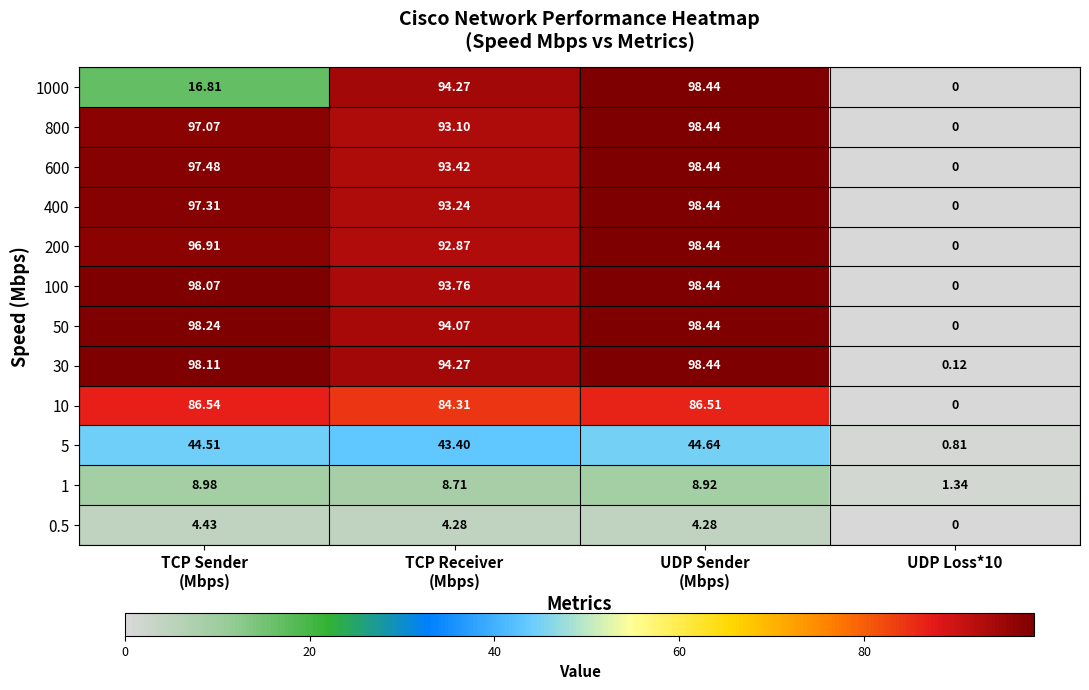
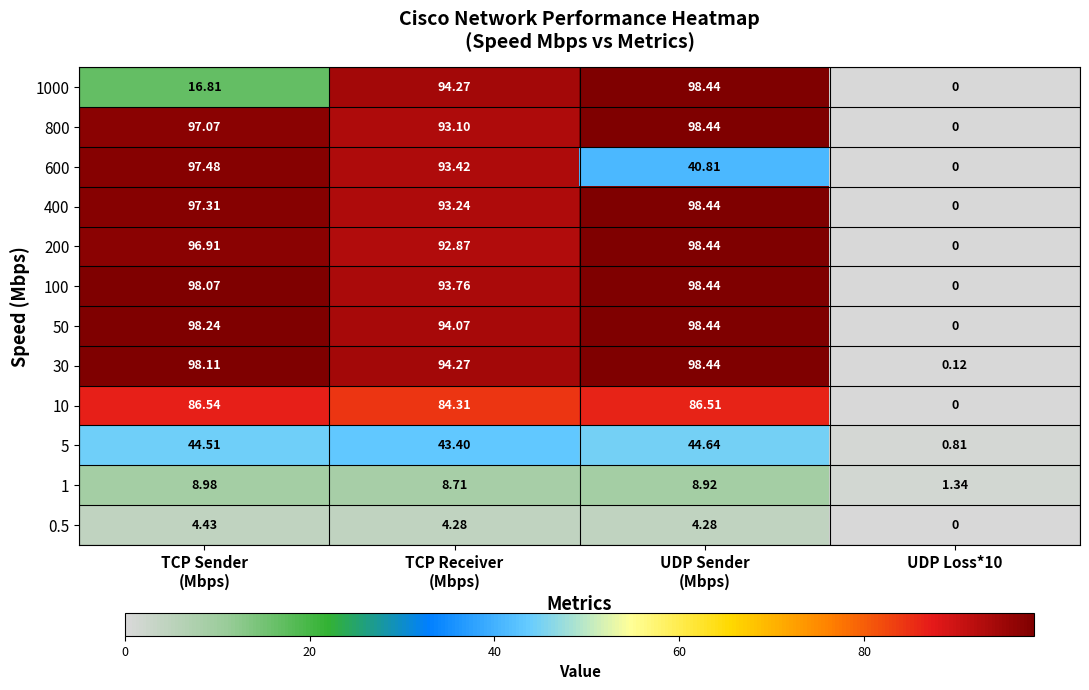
600, UDP Sender (Mbps): 98.44 -> 40.81
